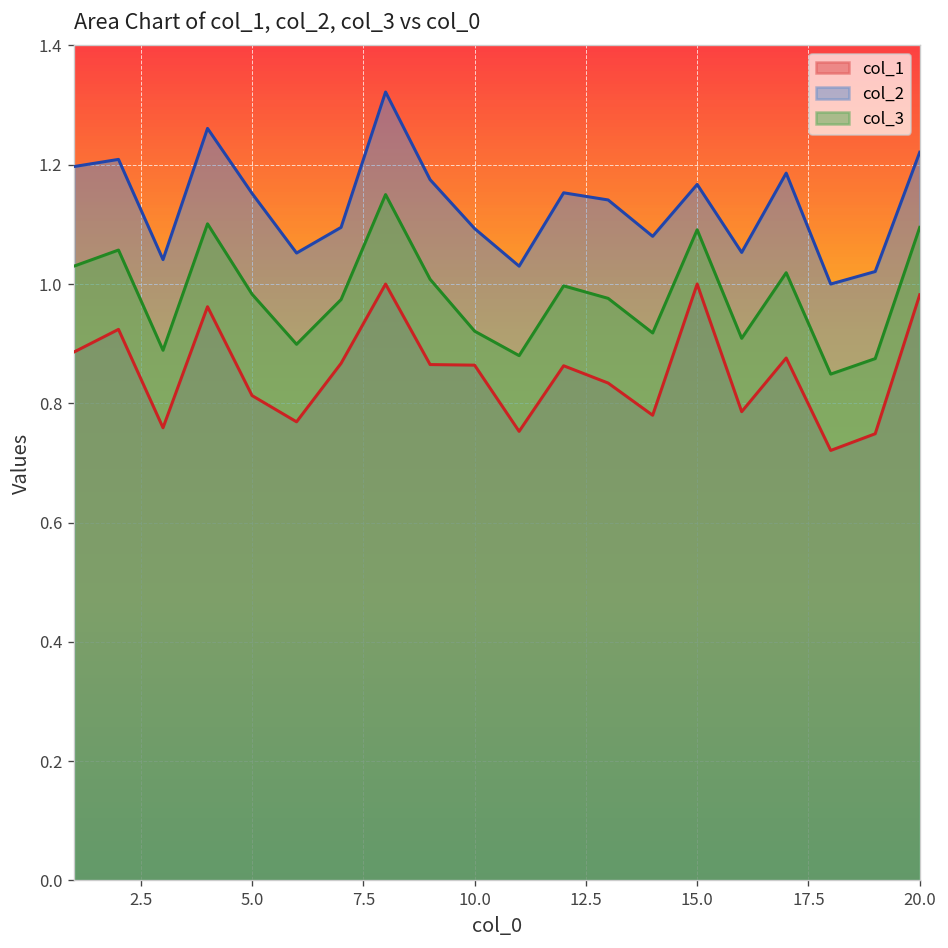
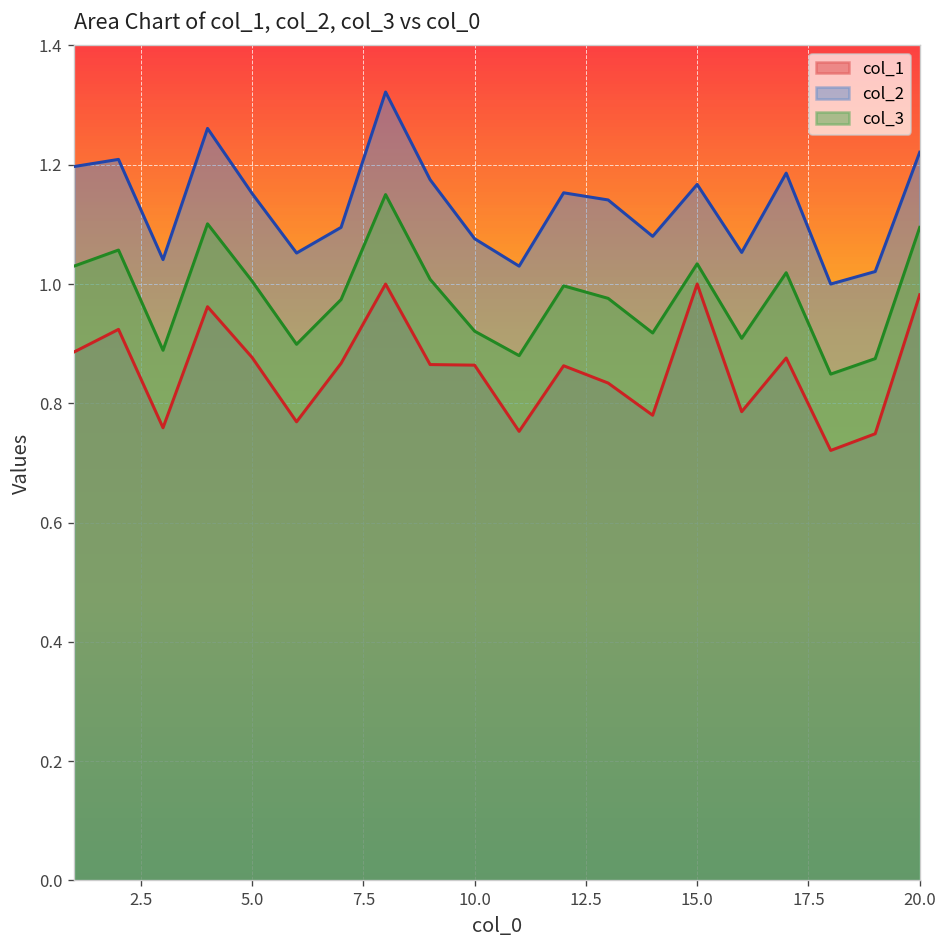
col_1, 5.0: 0.81 -> 0.88
col_3, 5.0: 0.98 -> 1.01
col_2, 10.0: 1.09 -> 1.08
col_3, 15.0: 1.09 -> 1.03
